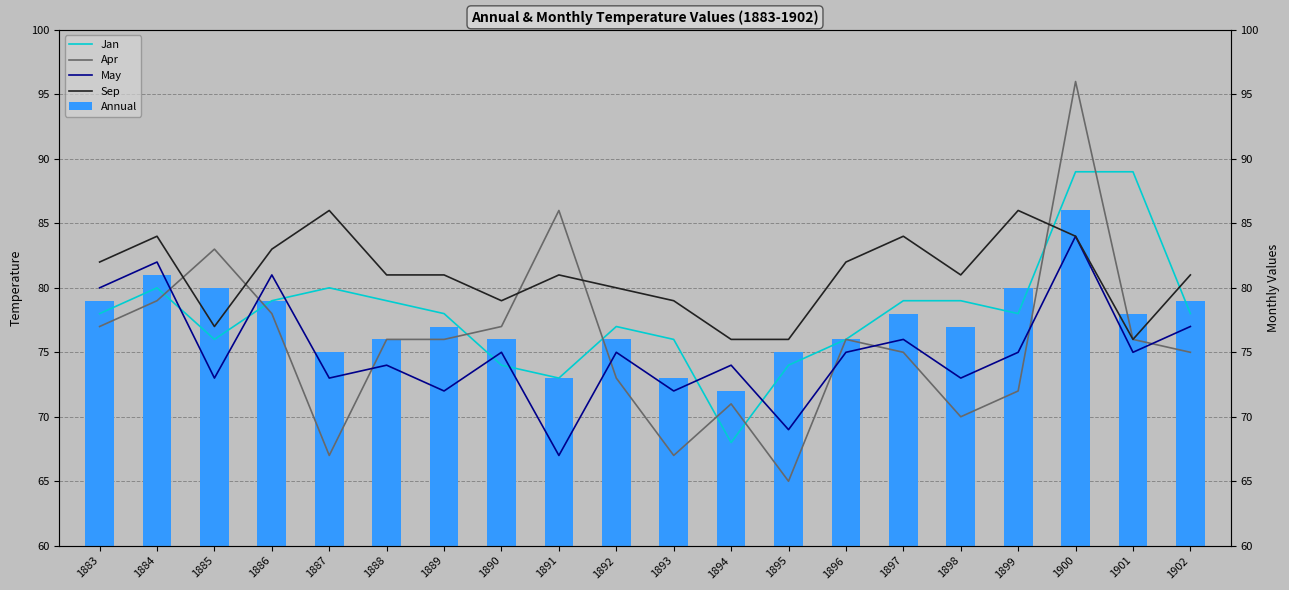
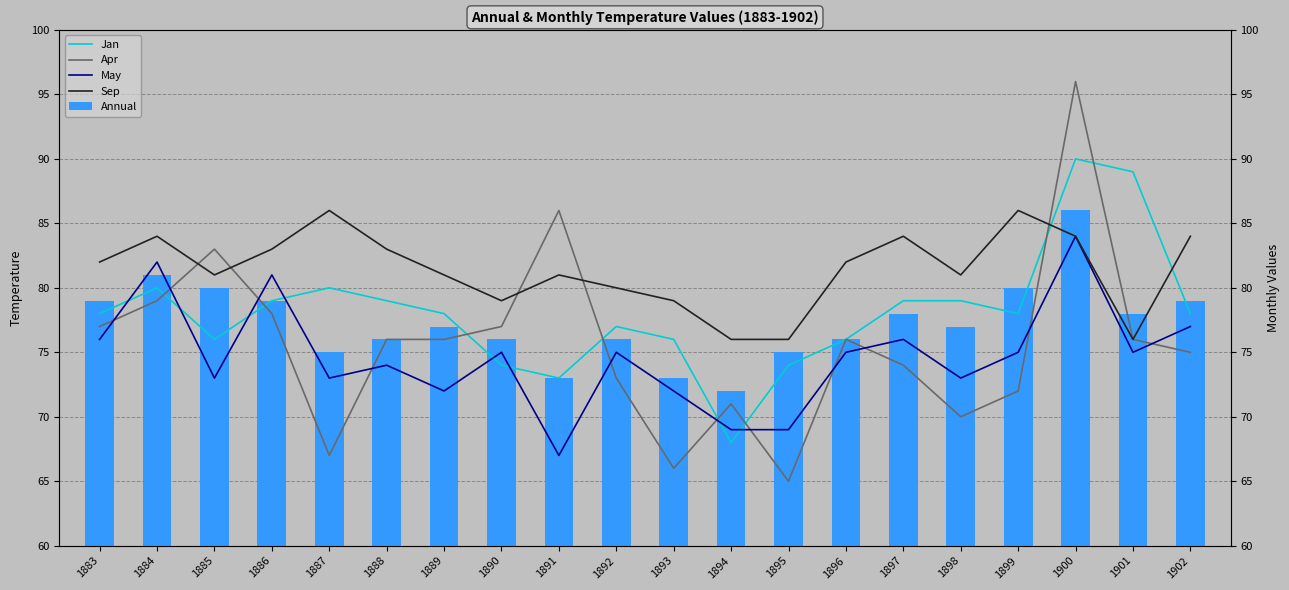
May, 1883: 80 -> 76
Sep, 1885: 77 -> 81
Sep, 1888: 81 -> 83
Apr, 1893: 67 -> 66
May, 1894: 74 -> 69
Apr, 1897: 75 -> 74
Jan, 1900: 89 -> 90
Sep, 1902: 81 -> 84
